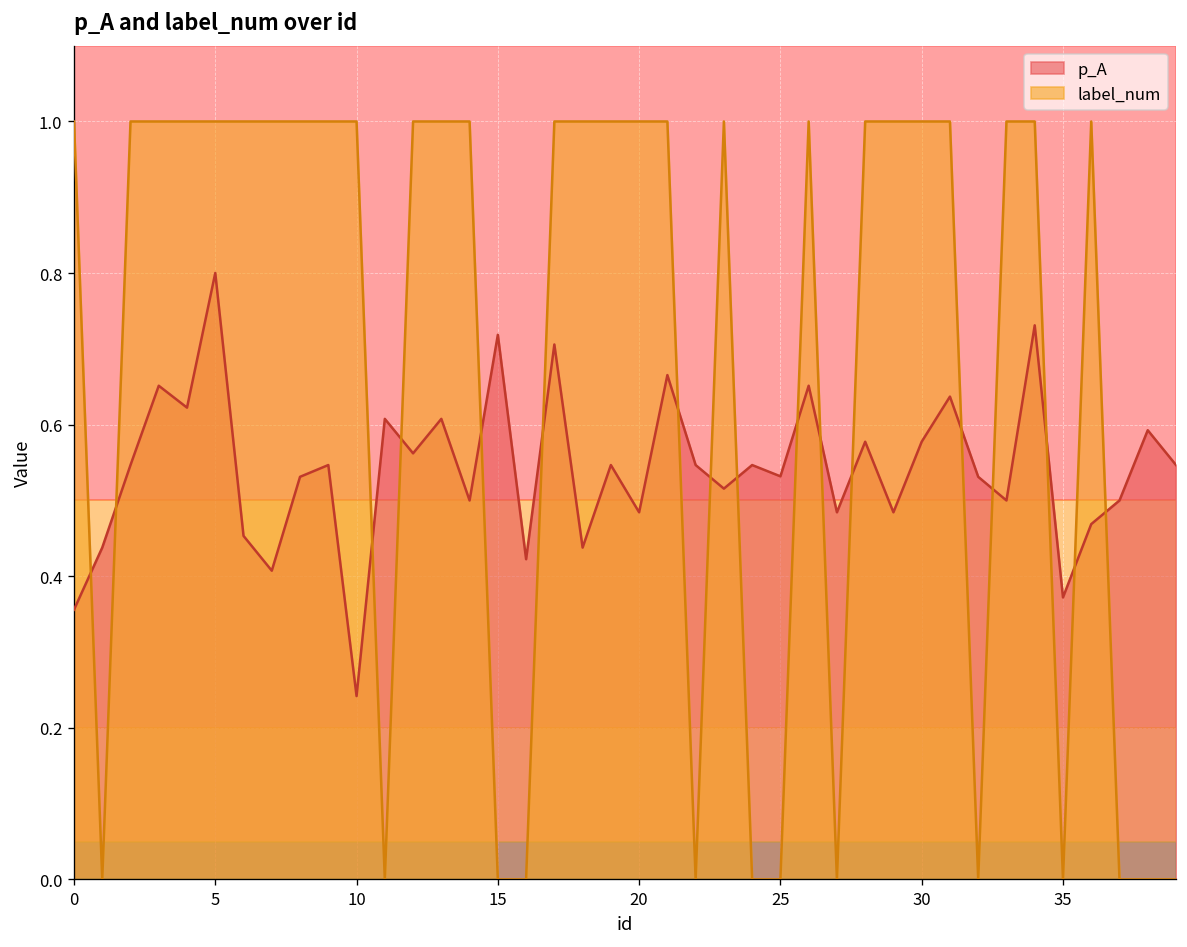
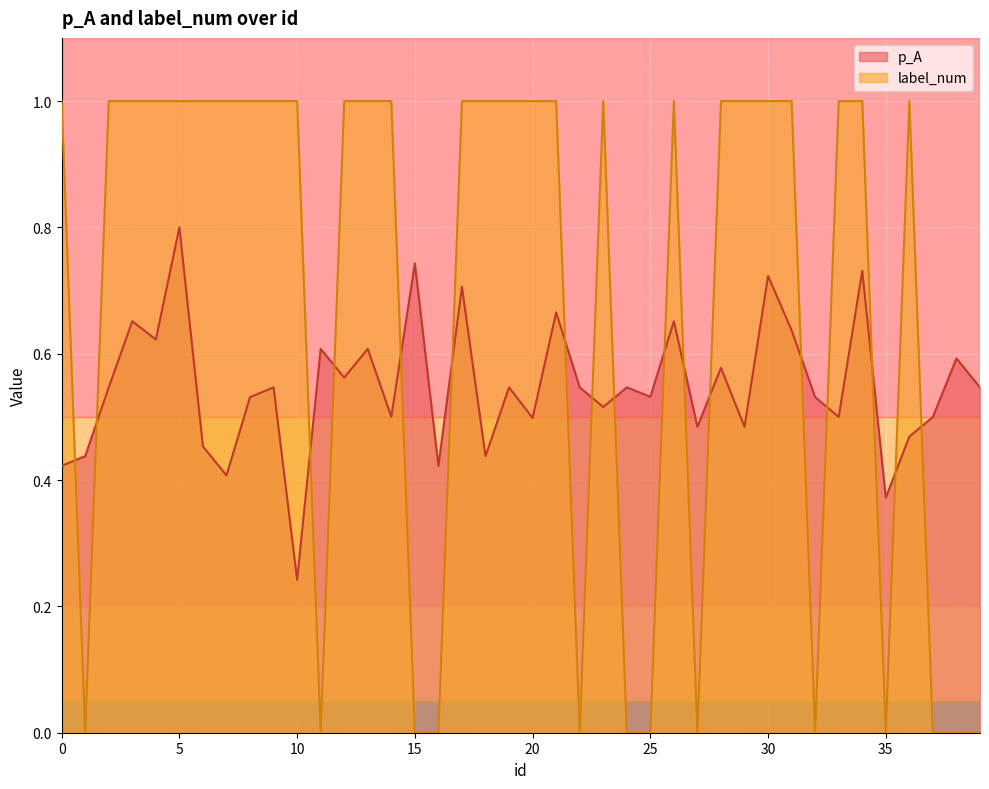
p_A, 0: 0.36 -> 0.42
p_A, 15: 0.72 -> 0.74
p_A, 20: 0.48 -> 0.50
p_A, 30: 0.58 -> 0.72
